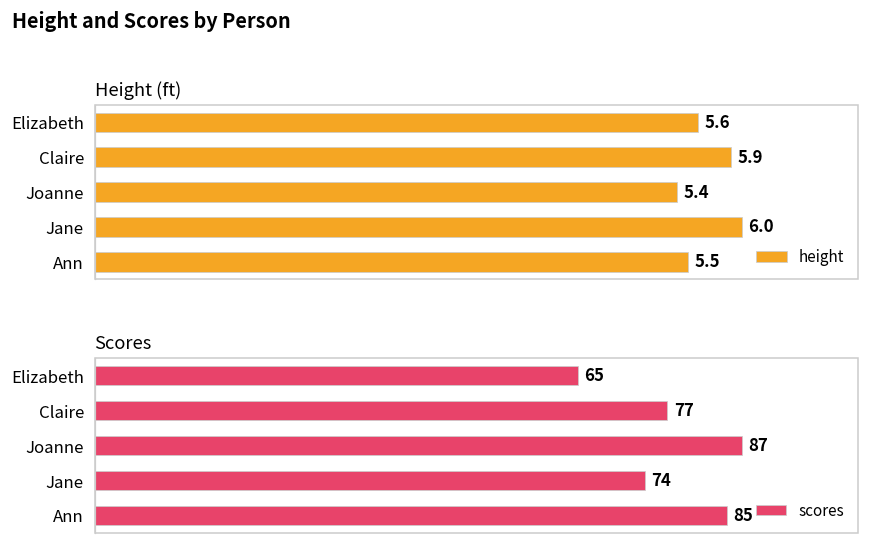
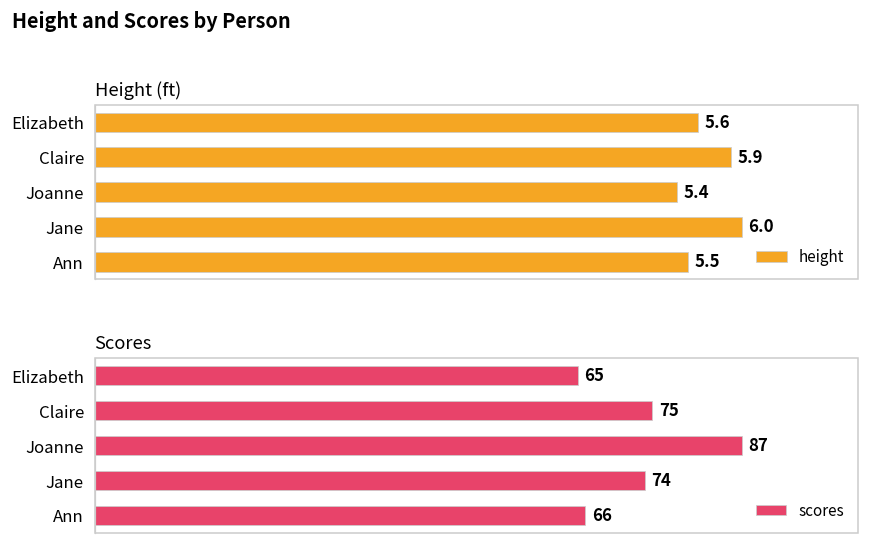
Scores, Claire: 77 -> 75
Scores, Ann: 85 -> 66
